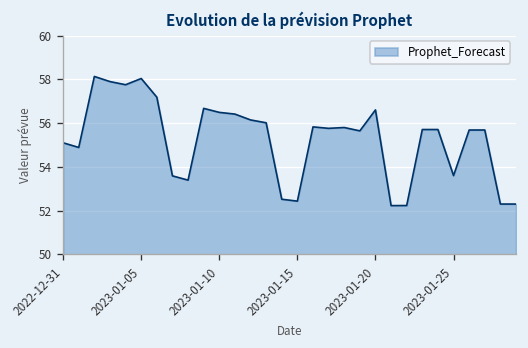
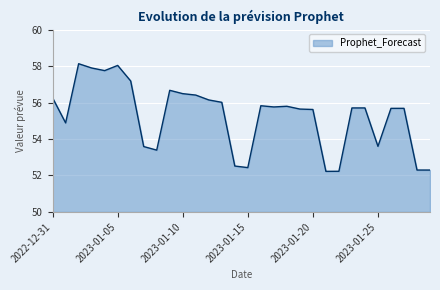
2022-12-31: 55.1 -> 56.3
2023-01-20: 56.6 -> 55.6
